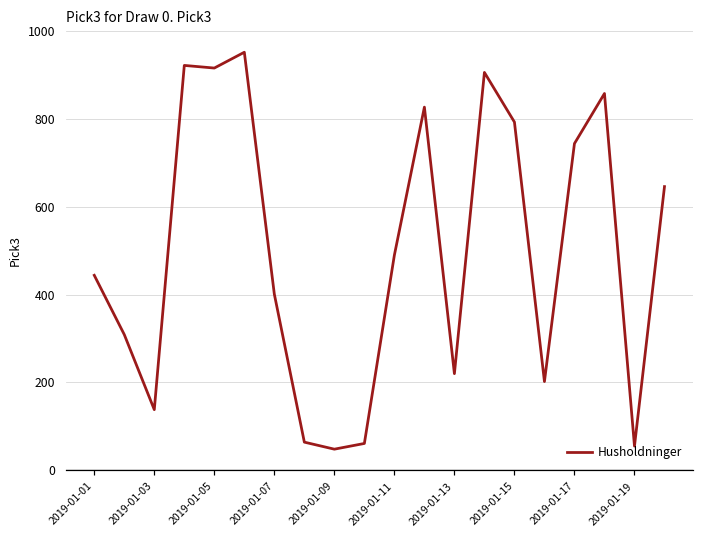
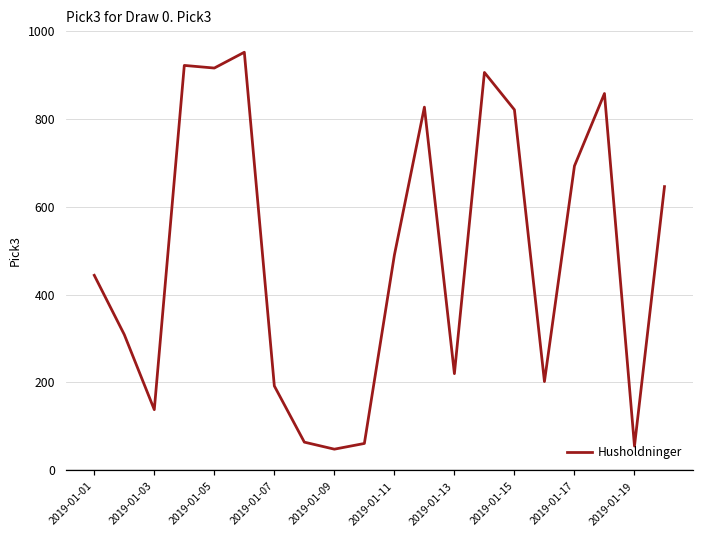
2019-01-07: 400 -> 190
2019-01-15: 790 -> 820
2019-01-17: 740 -> 690
